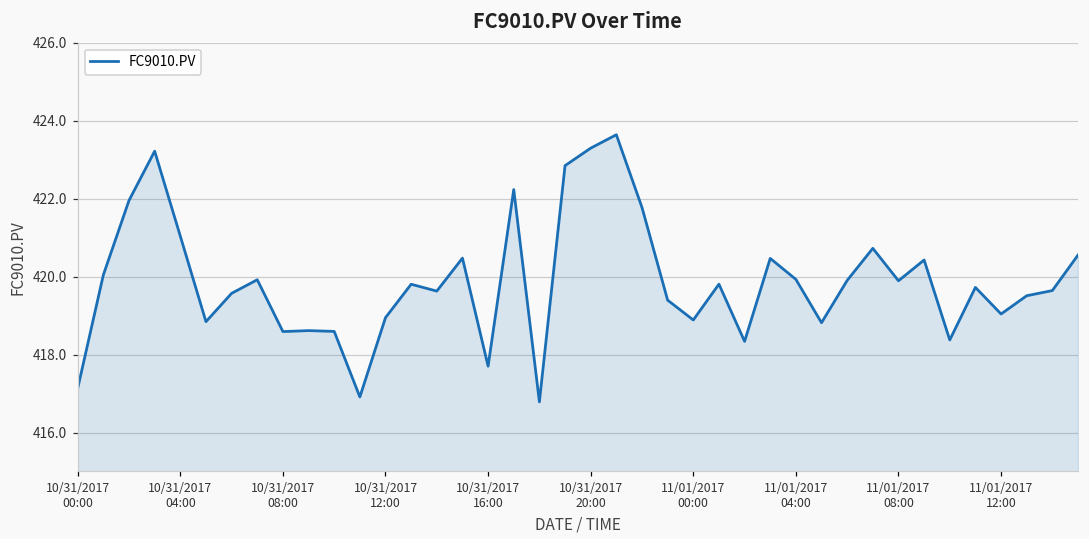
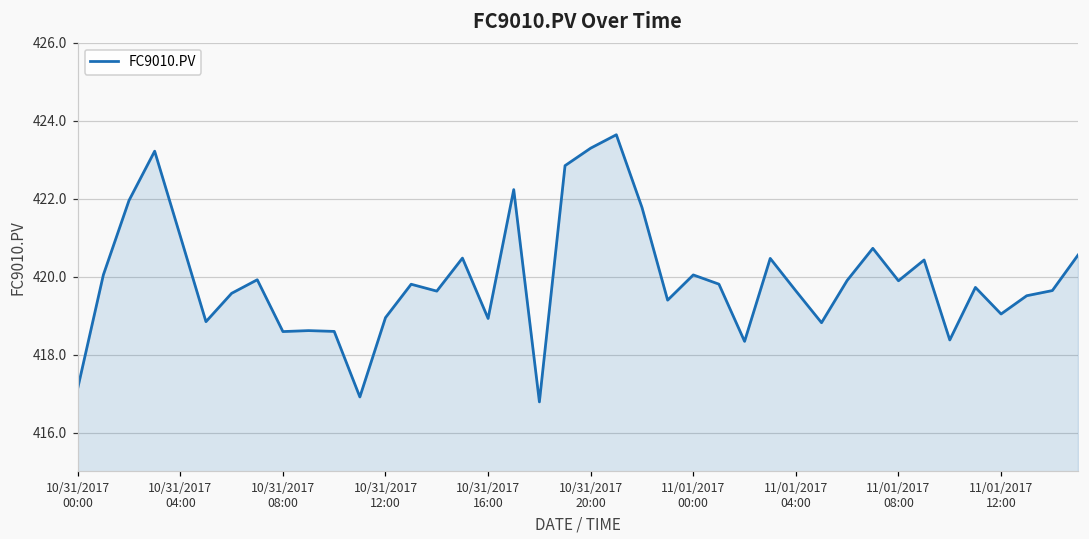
10/31/2017 16:00: 417.7 -> 418.9
11/01/2017 00:00: 418.9 -> 420.0
11/01/2017 04:00: 419.9 -> 419.6
